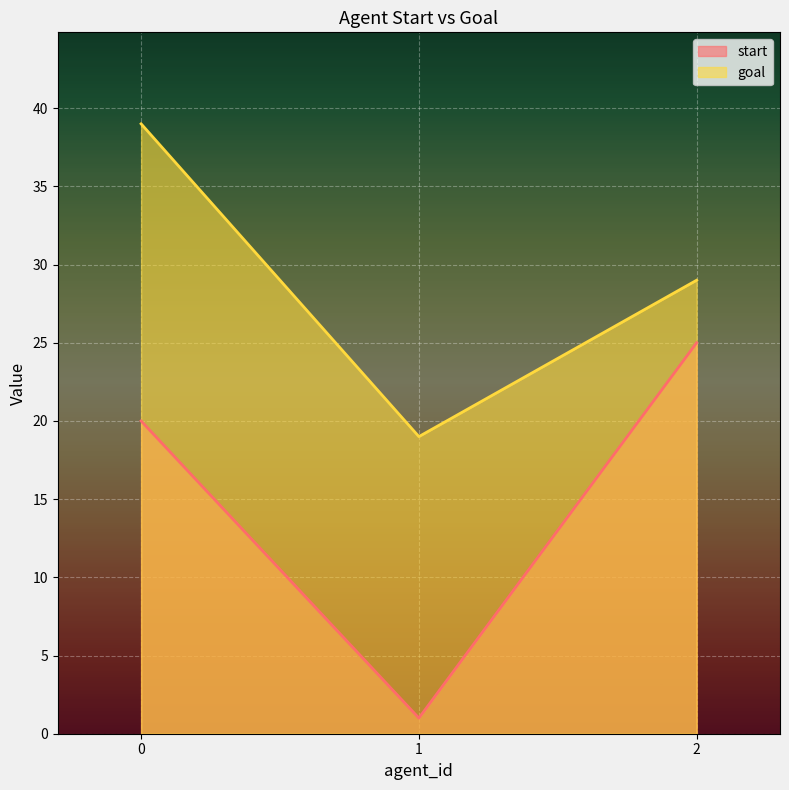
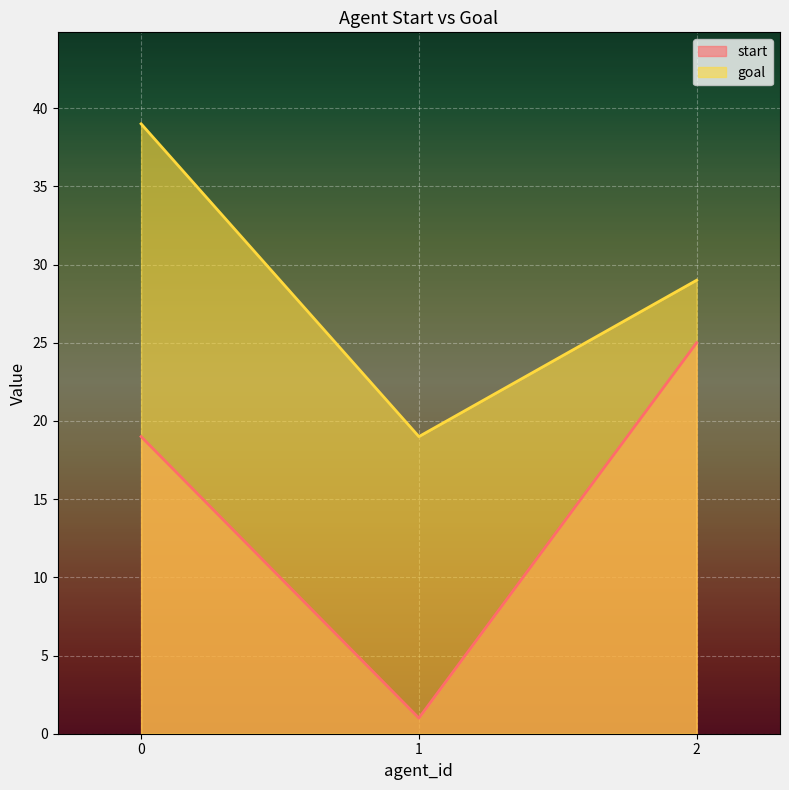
start, 0: 20 -> 19
